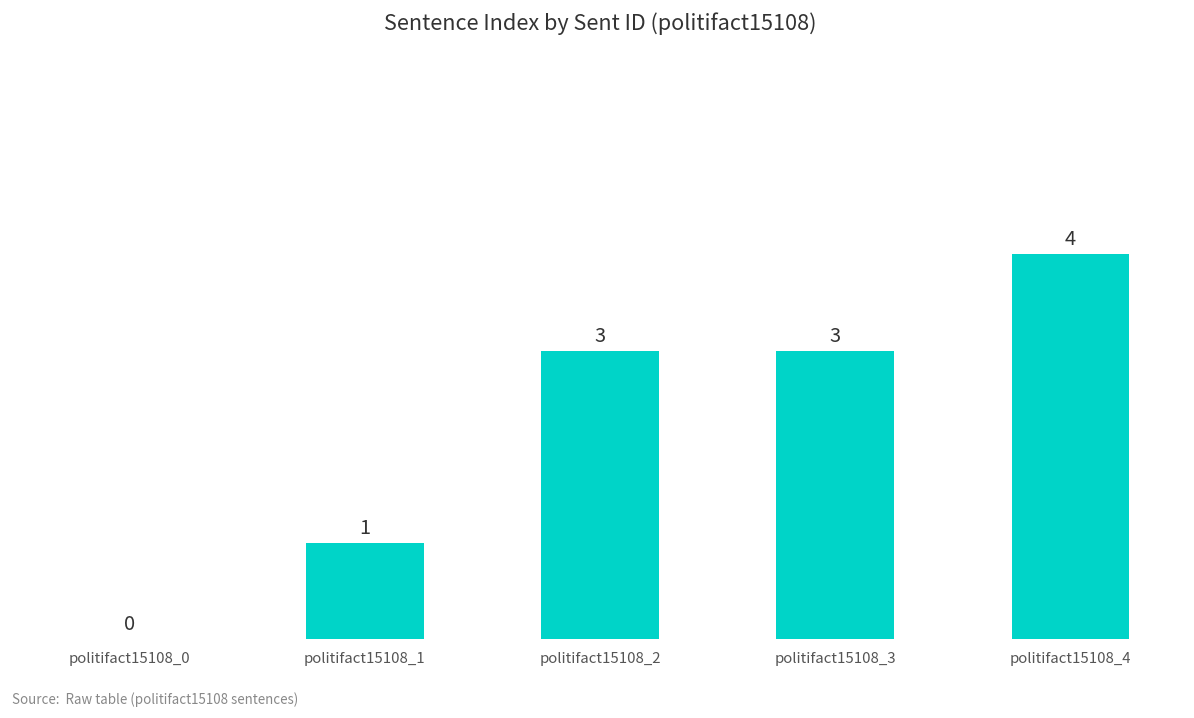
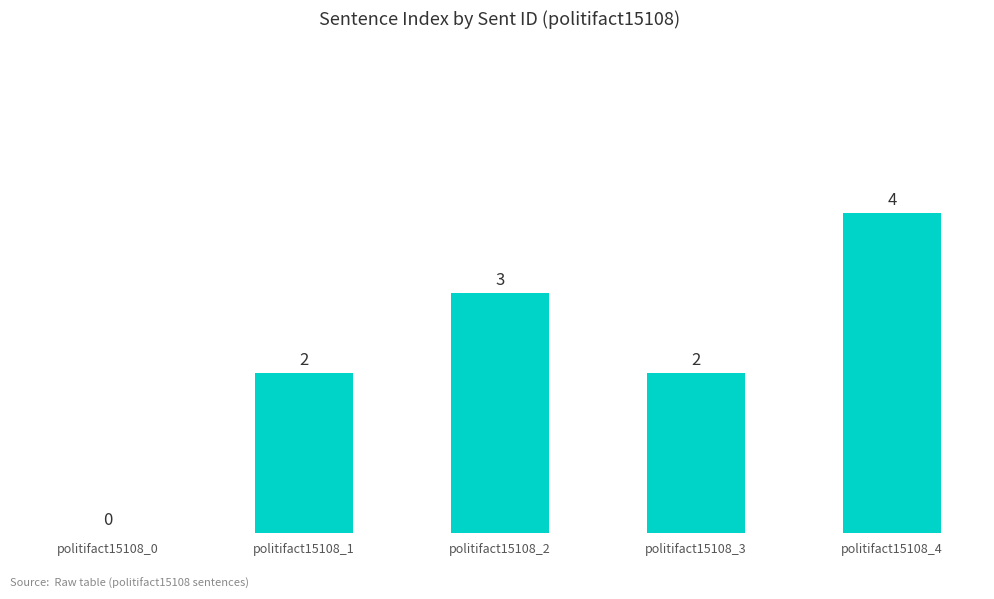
politifact15108_1: 1 -> 2
politifact15108_3: 3 -> 2
